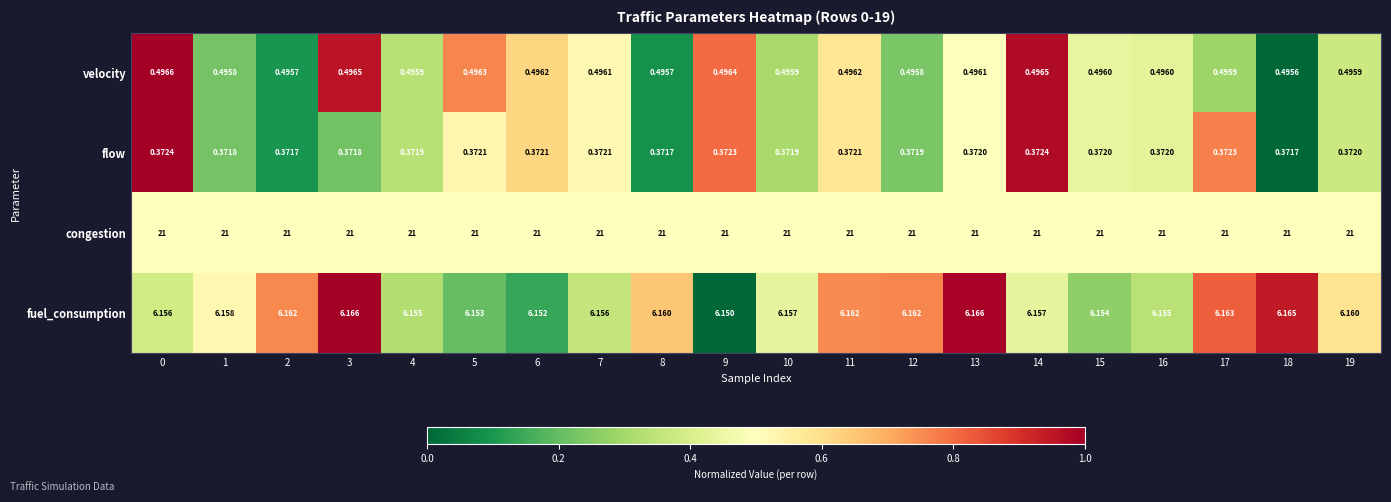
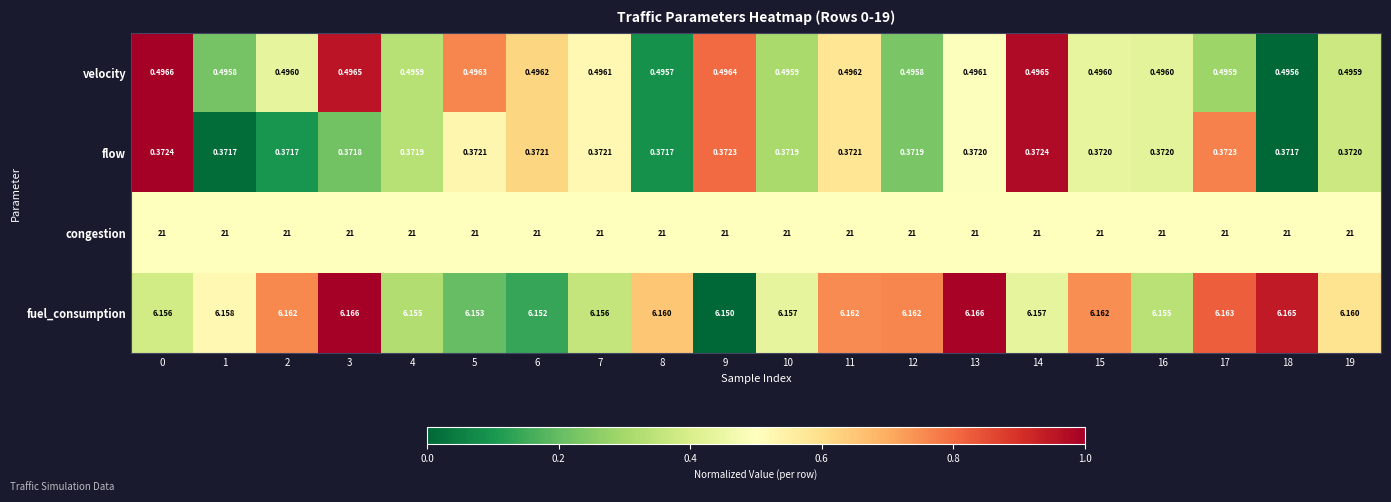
velocity, 2: 0.4957 -> 0.4960
flow, 1: 0.3718 -> 0.3717
fuel_consumption, 15: 6.154 -> 6.162
